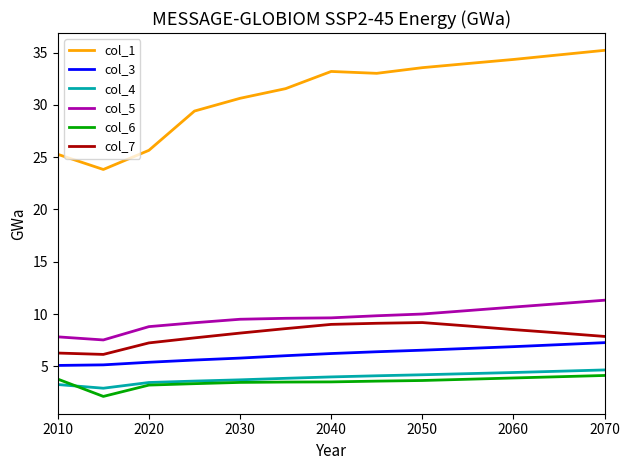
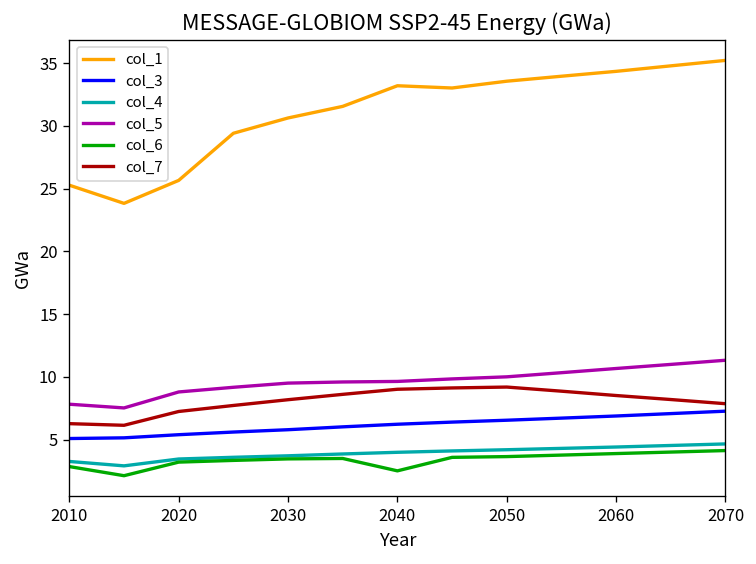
col_6, 2010: 3.8 -> 2.8
col_6, 2040: 3.5 -> 2.5
